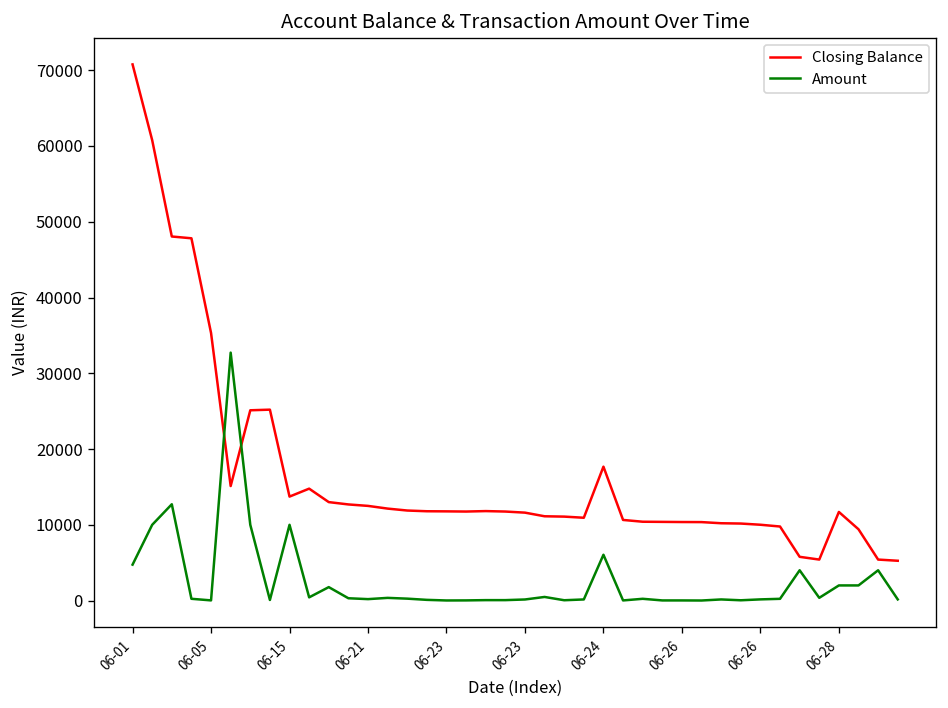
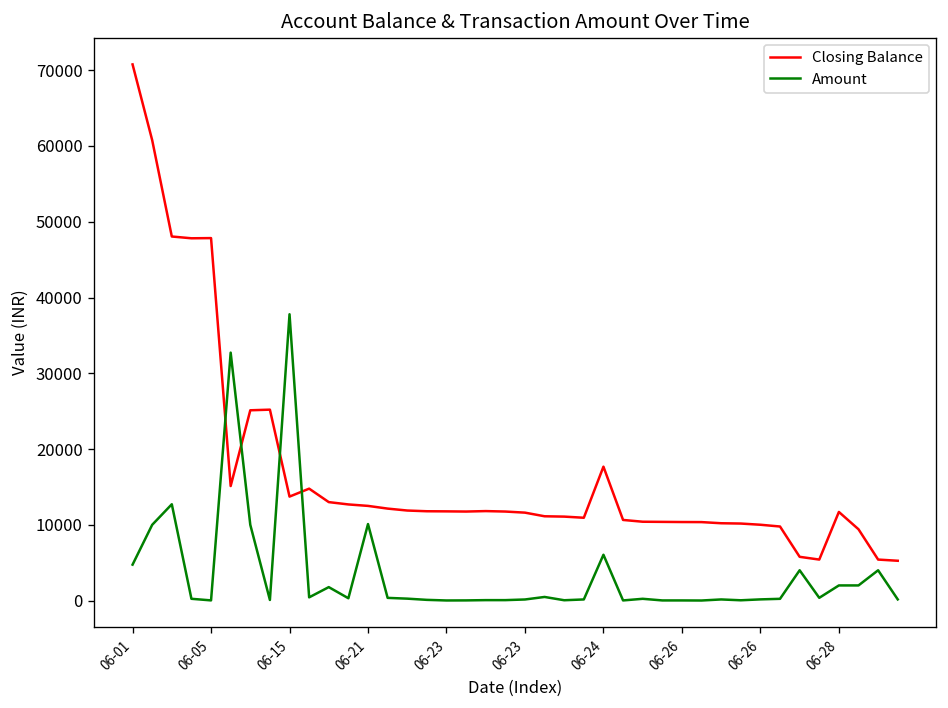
Closing Balance, 06-05: 35000 -> 48000
Amount, 06-15: 10000 -> 38000
Amount, 06-21: 0 -> 10000
